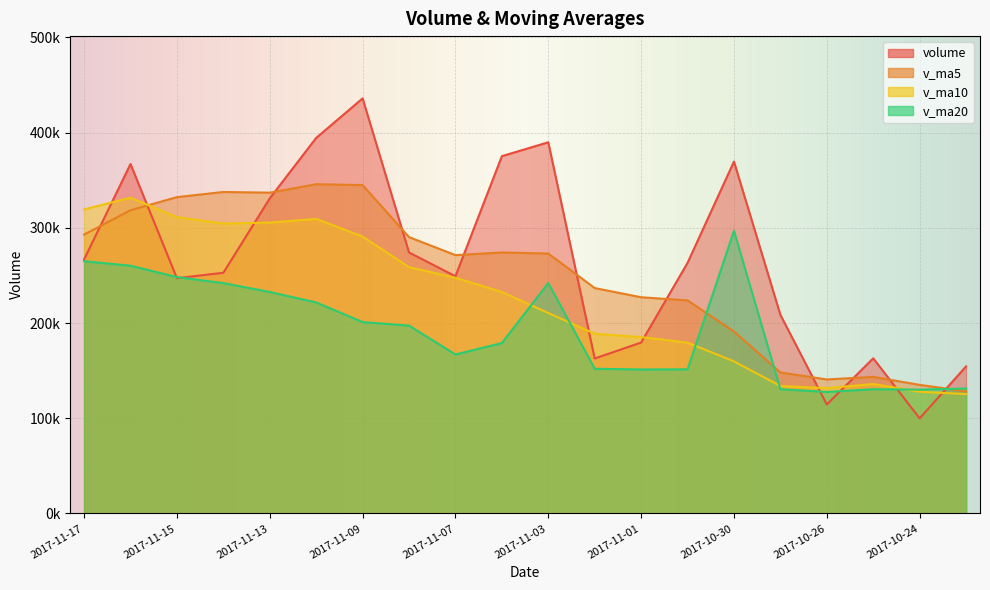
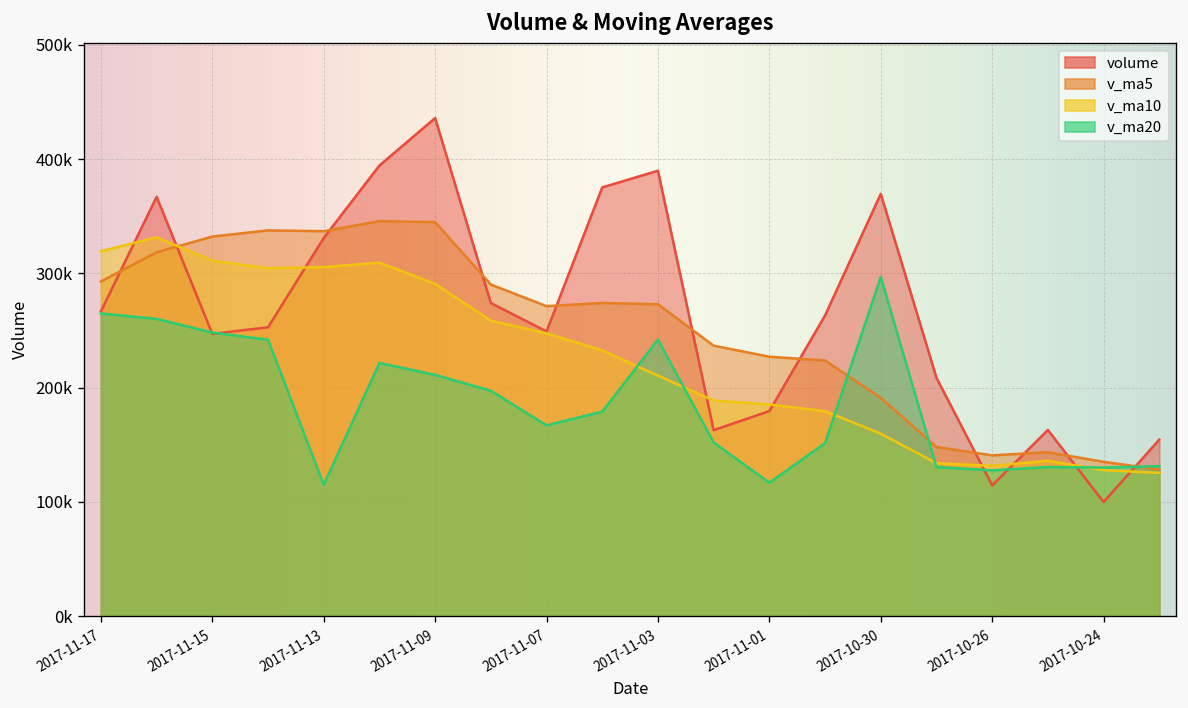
v_ma20, 2017-11-13: 230000 -> 120000
v_ma20, 2017-11-09: 200000 -> 210000
v_ma20, 2017-11-01: 150000 -> 120000
